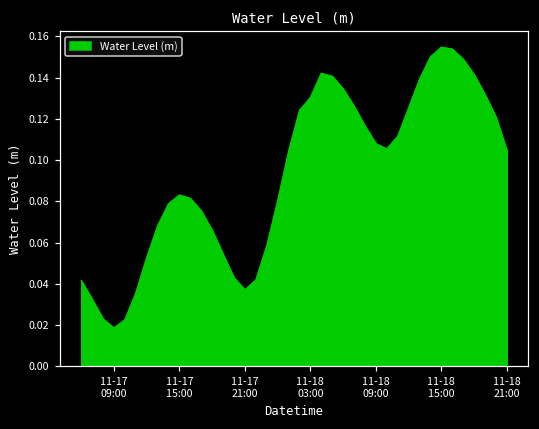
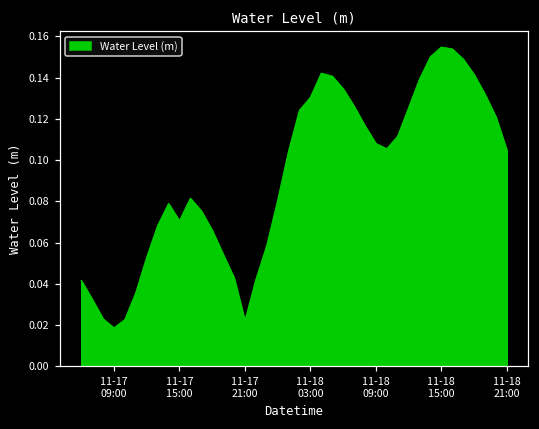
11-17 15:00: 0.083 -> 0.071
11-17 21:00: 0.037 -> 0.022
